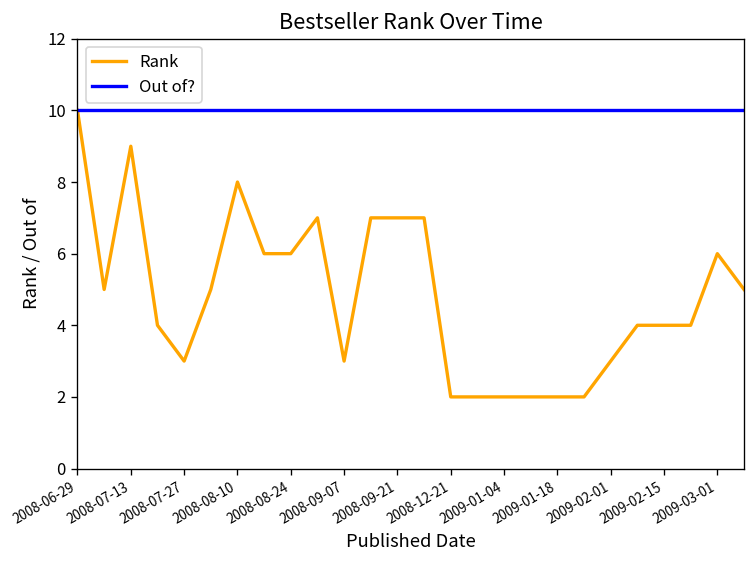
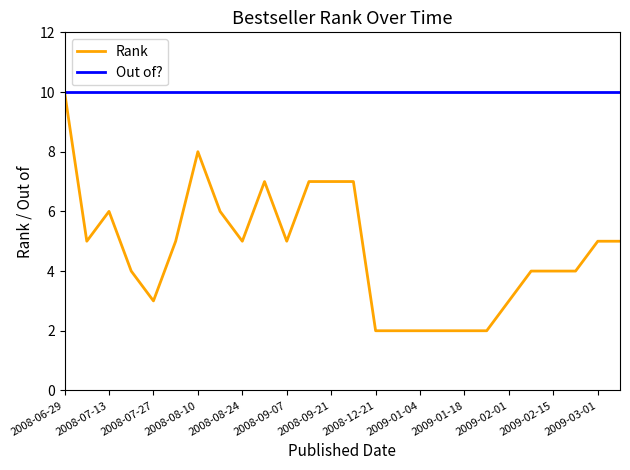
Rank, 2008-07-13: 9 -> 6
Rank, 2008-08-24: 6 -> 5
Rank, 2008-09-07: 3 -> 5
Rank, 2009-03-01: 6 -> 5
